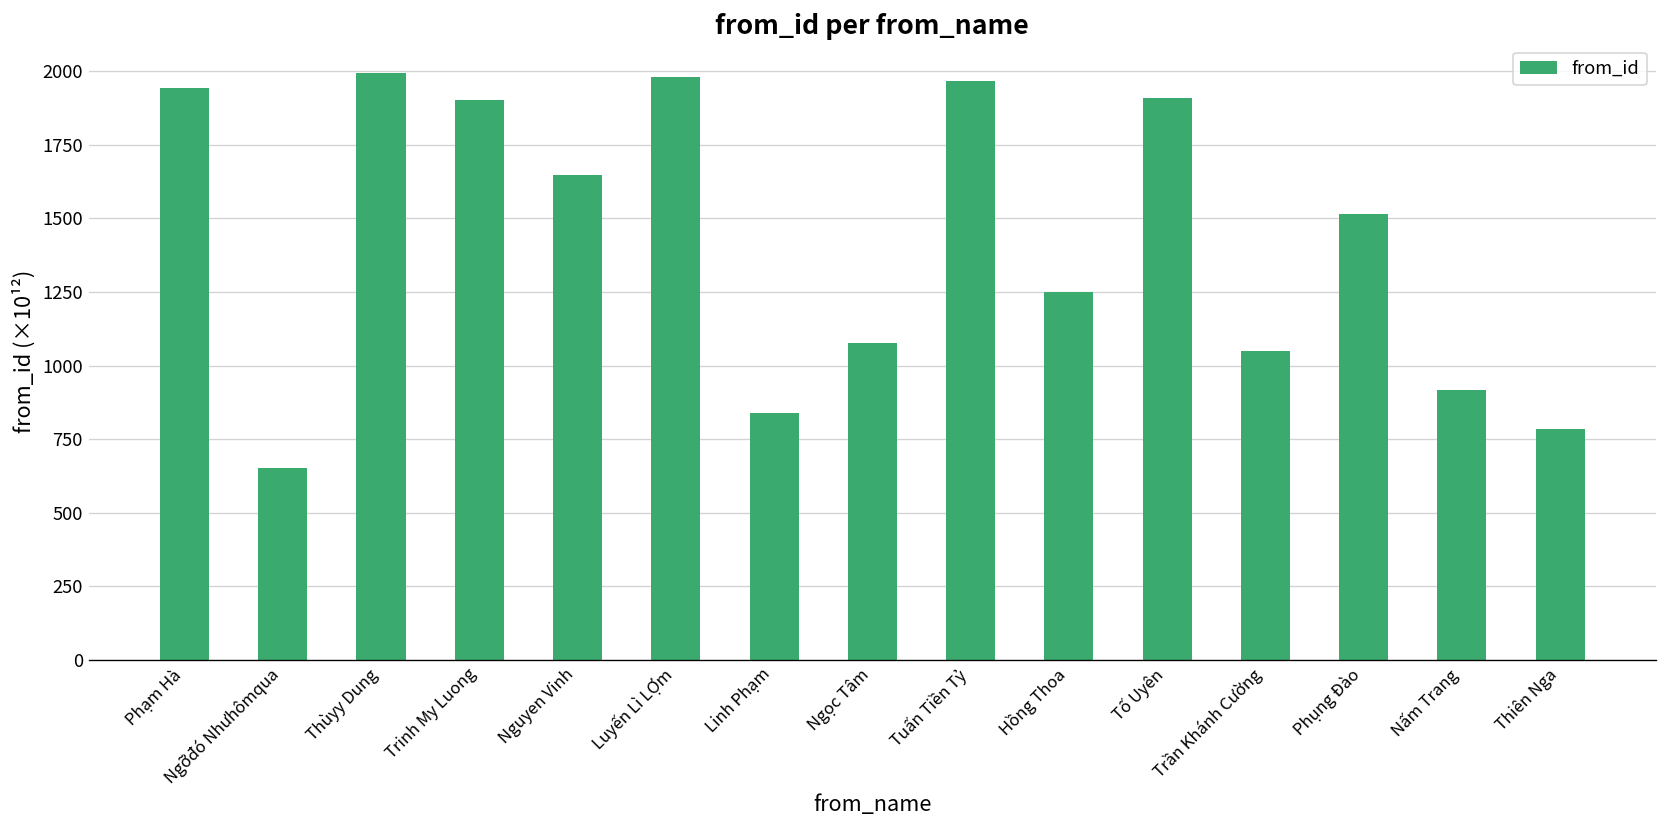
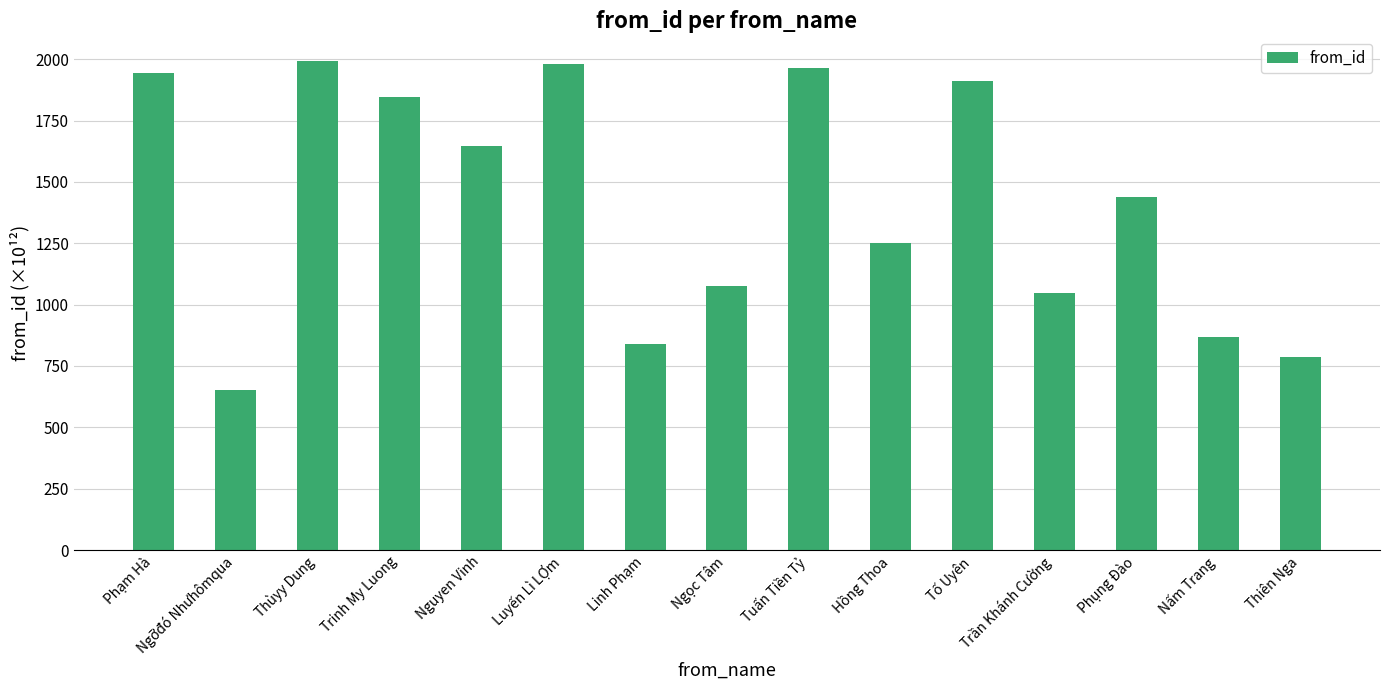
Trinh My Luong: 1900 -> 1850
Phụng Đào: 1510 -> 1440
Nấm Trang: 920 -> 870
